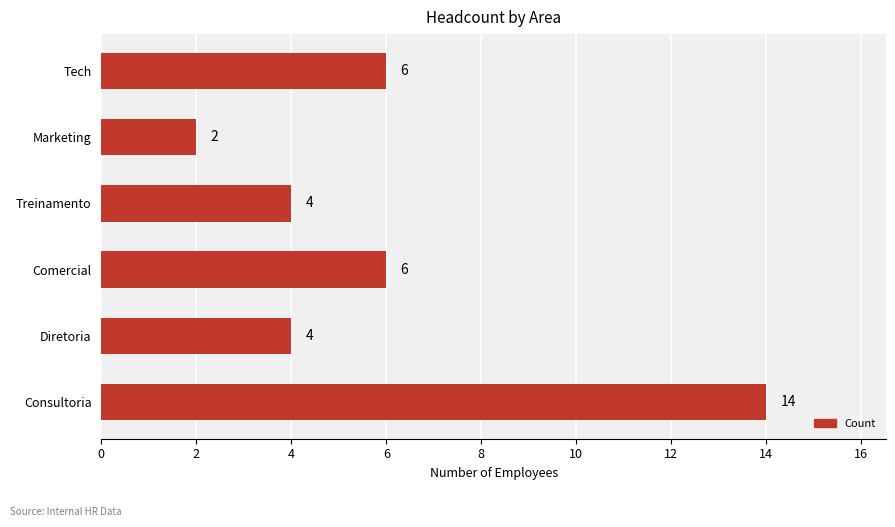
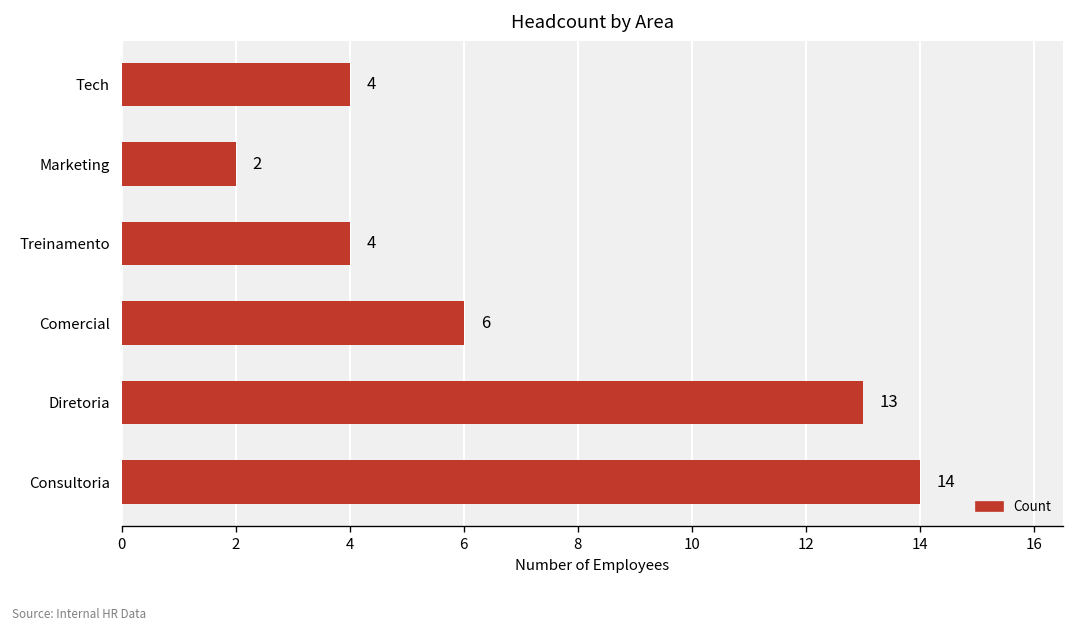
Tech: 6 -> 4
Diretoria: 4 -> 13
